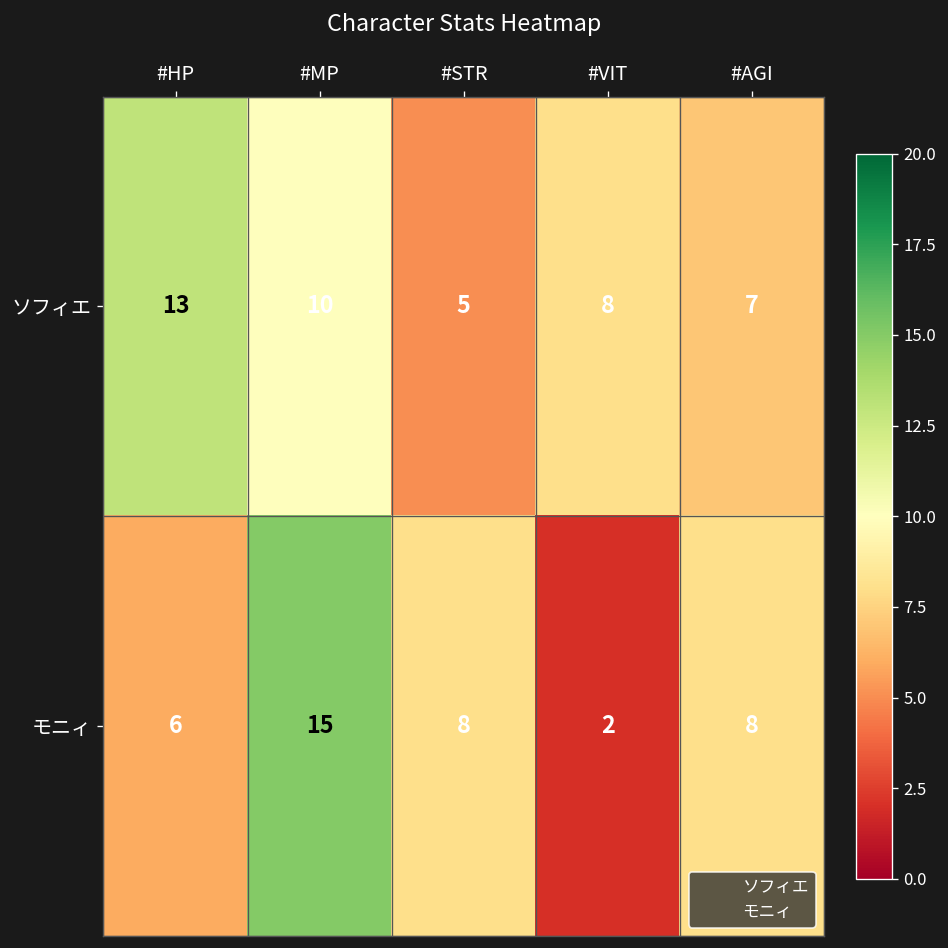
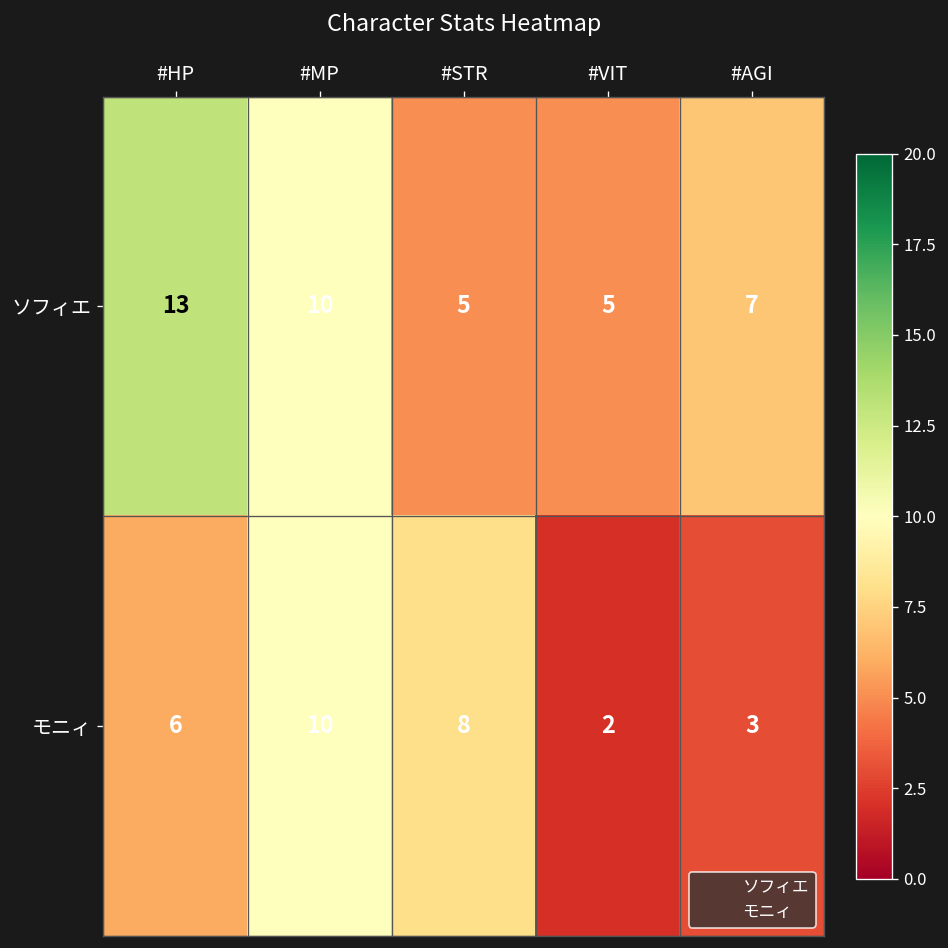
ソフィエ, #VIT: 8 -> 5
モニィ, #MP: 15 -> 10
モニィ, #AGI: 8 -> 3
